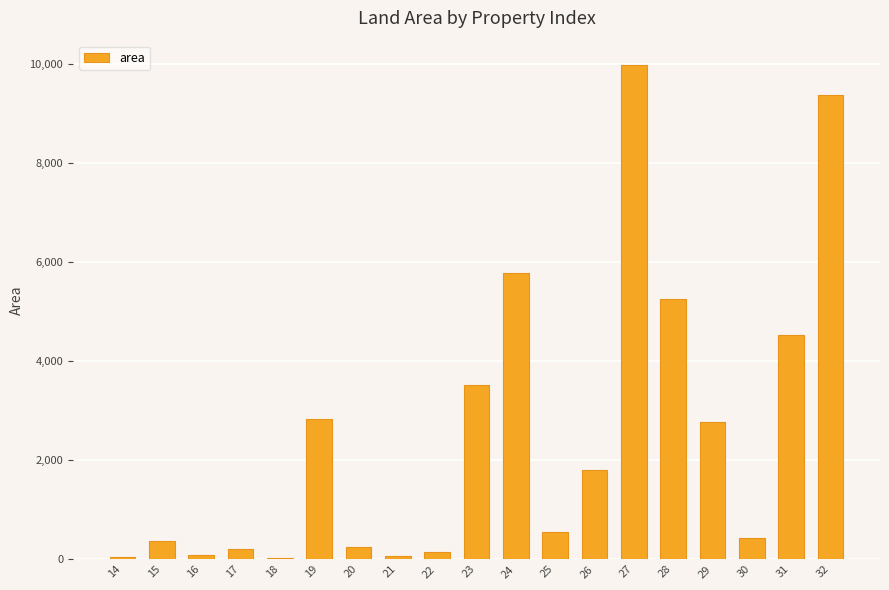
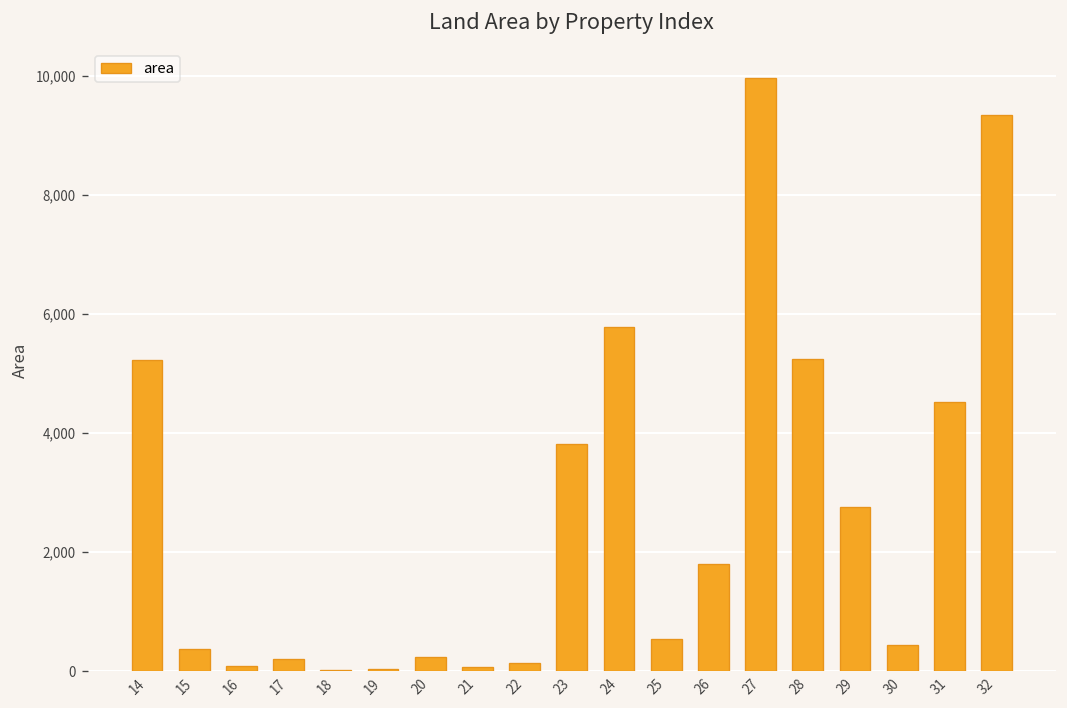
14: 0 -> 5,200
19: 2,800 -> 0
23: 3,500 -> 3,800
